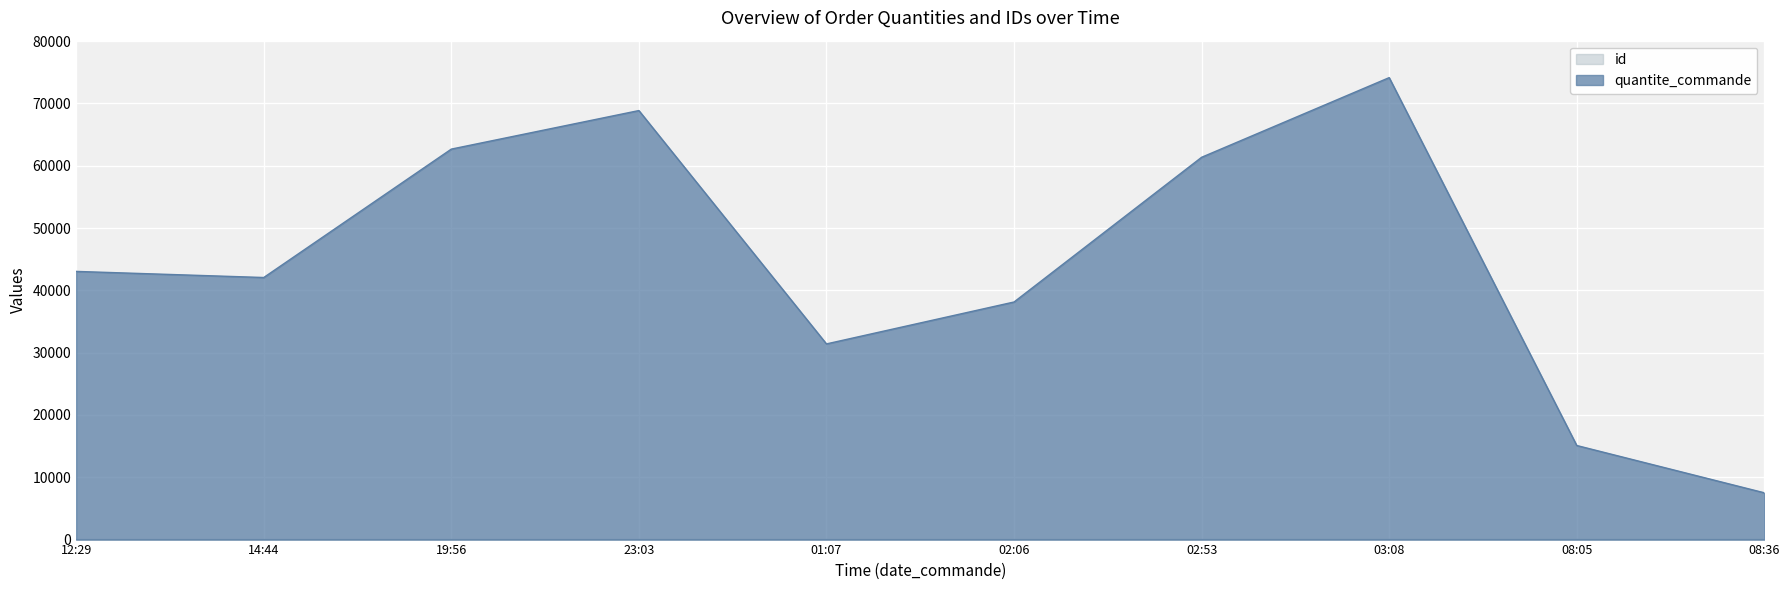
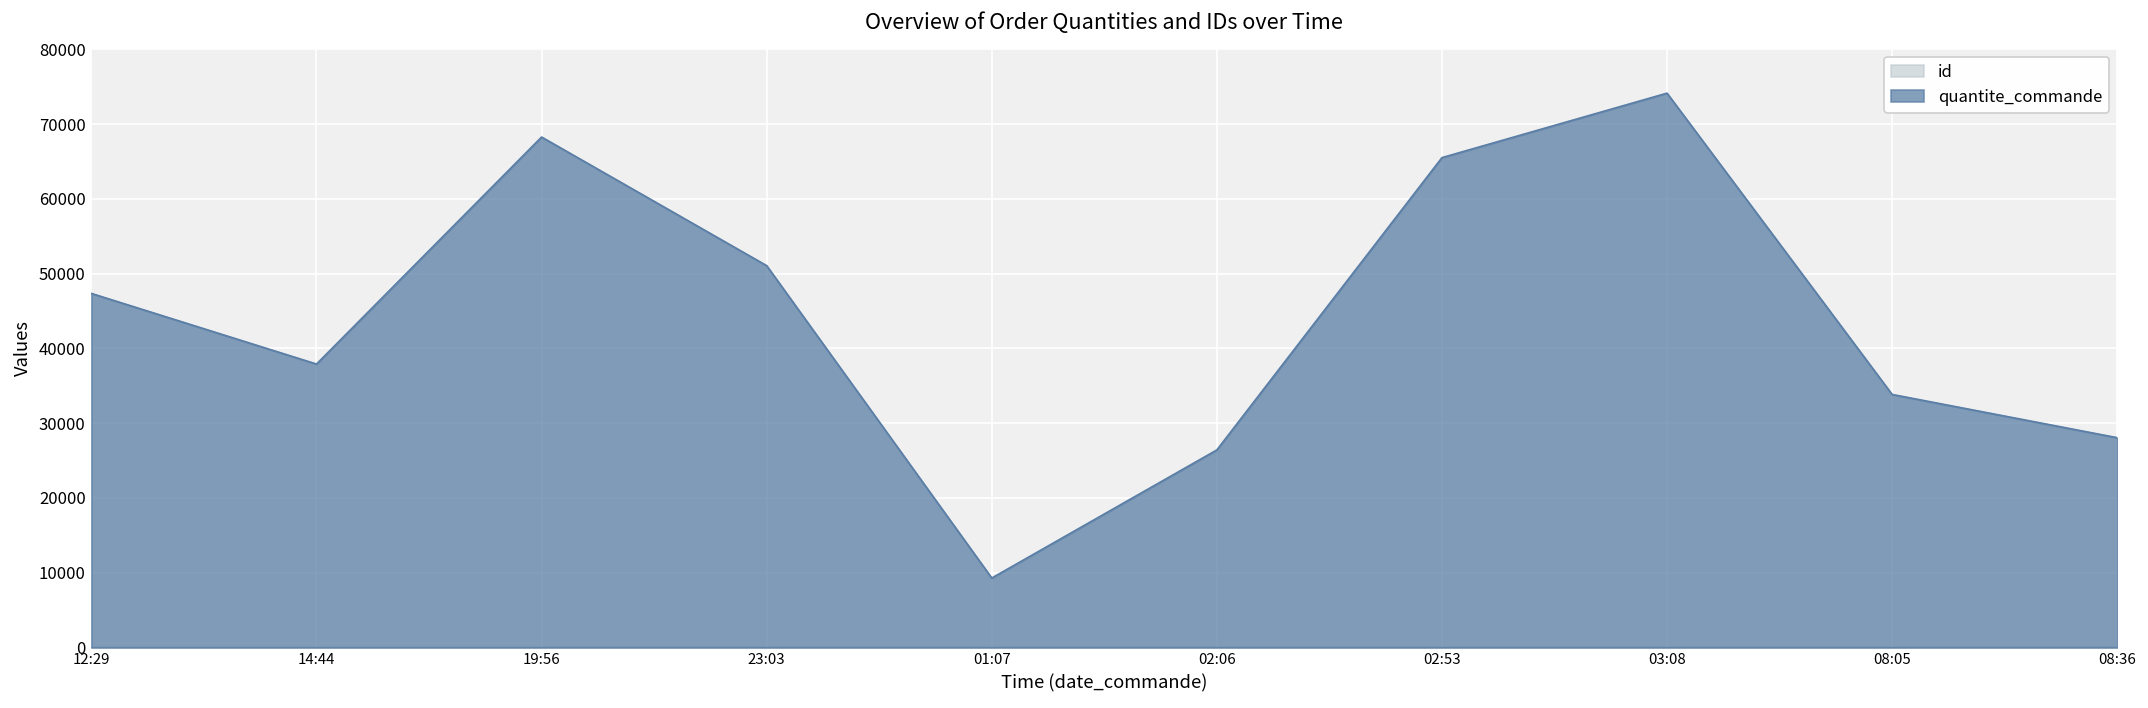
quantite_commande, 12:29: 43000 -> 47000
quantite_commande, 14:44: 42000 -> 38000
quantite_commande, 19:56: 63000 -> 68000
quantite_commande, 23:03: 69000 -> 51000
quantite_commande, 01:07: 31000 -> 9000
quantite_commande, 02:06: 38000 -> 26000
quantite_commande, 02:53: 61000 -> 66000
quantite_commande, 08:05: 15000 -> 34000
quantite_commande, 08:36: 8000 -> 28000
